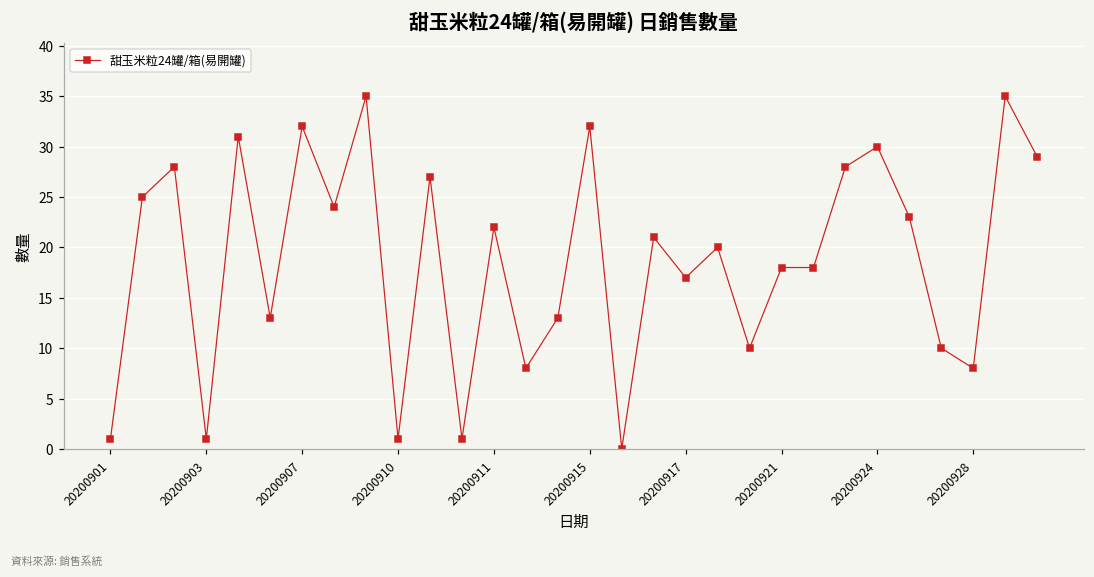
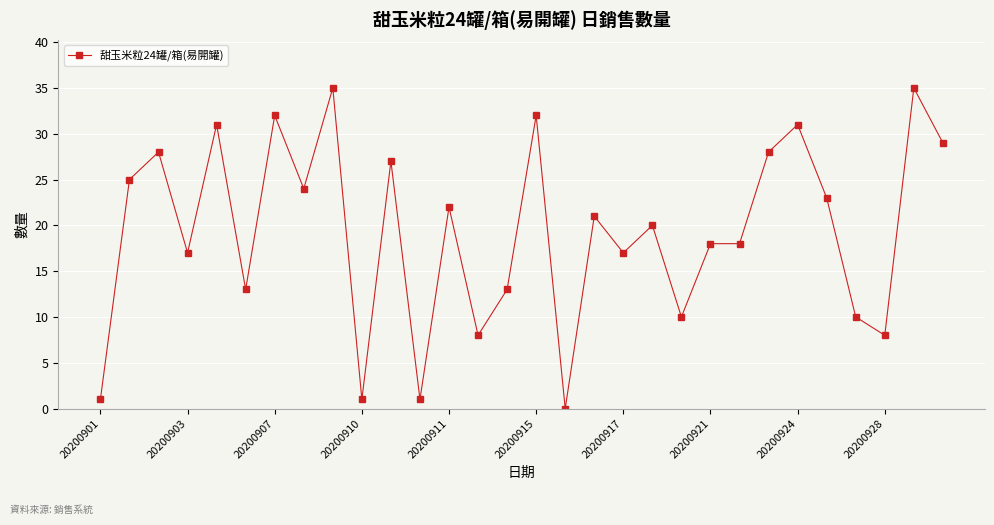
20200903: 1 -> 17
20200924: 30 -> 31
